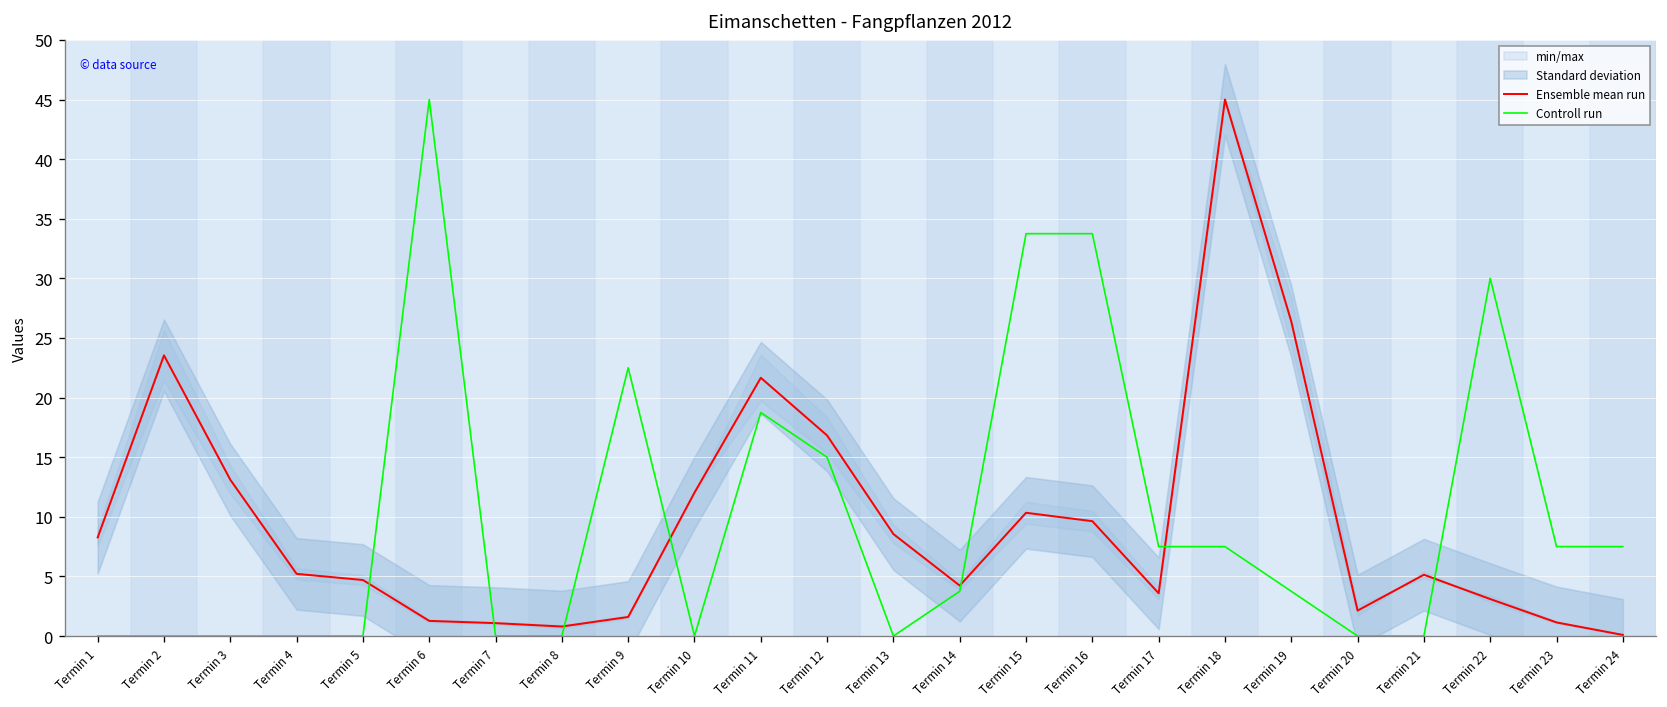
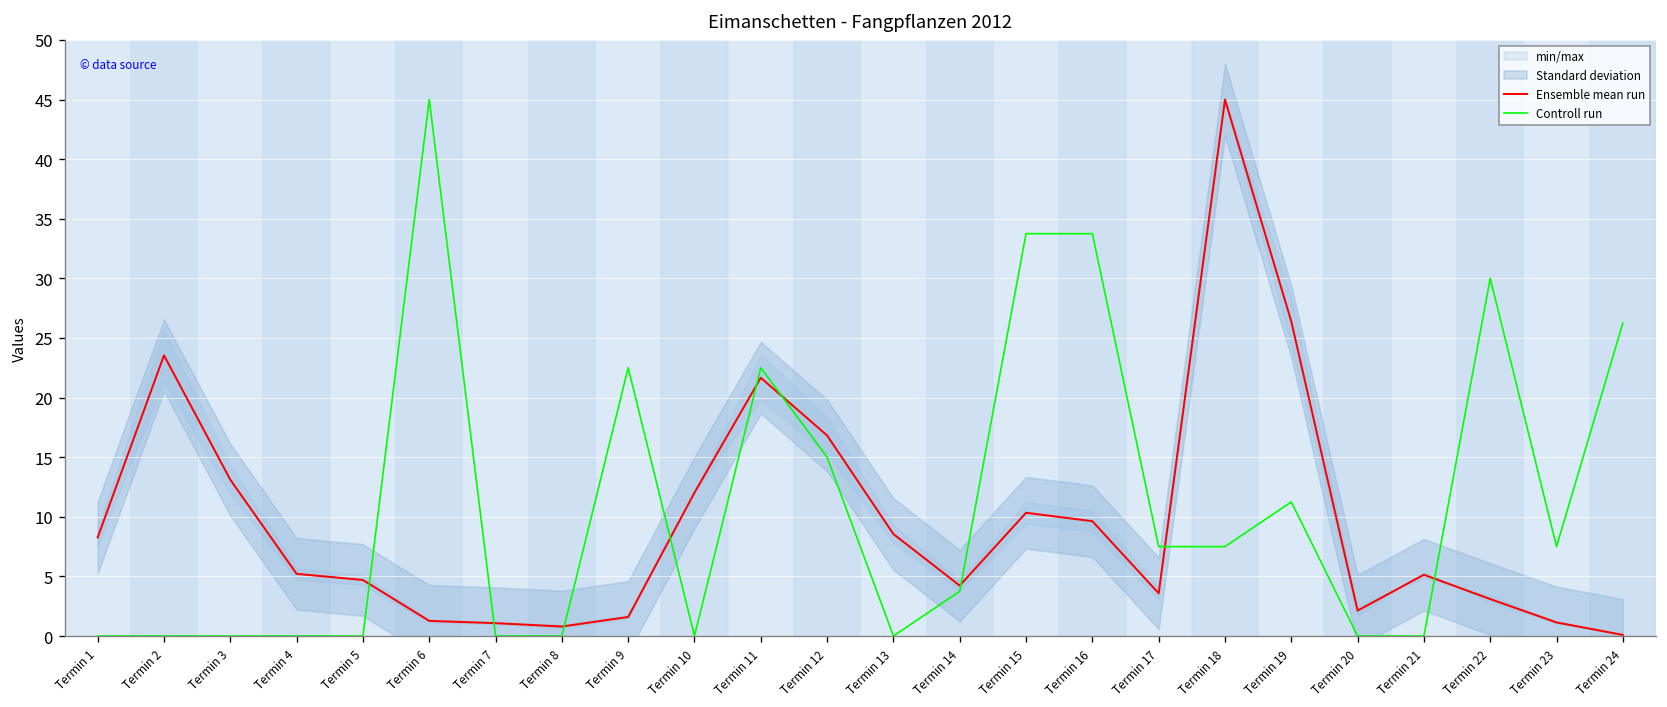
Controll run, Termin 11: 19 -> 23
Controll run, Termin 19: 4 -> 11
Controll run, Termin 24: 8 -> 26
